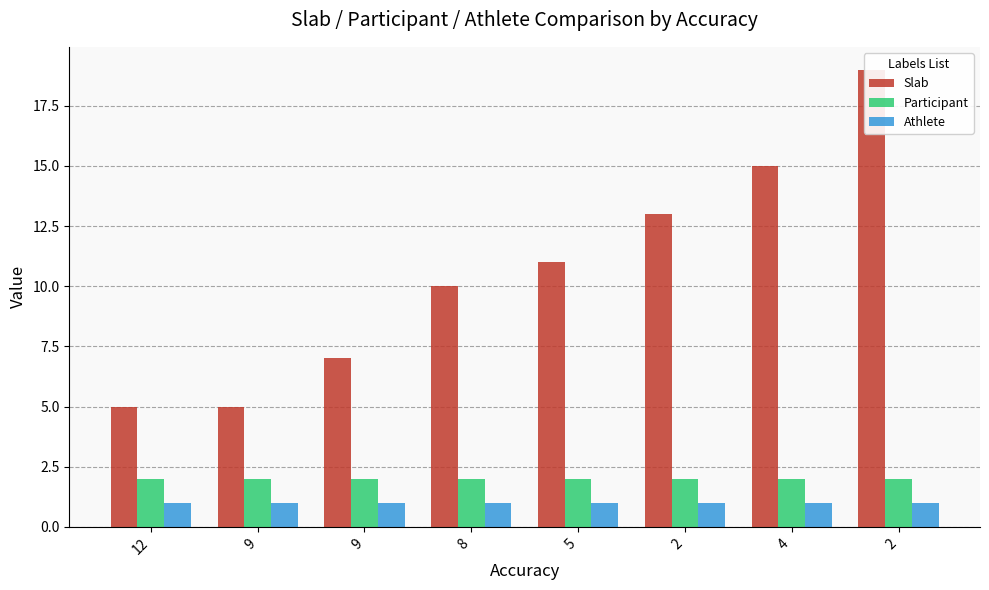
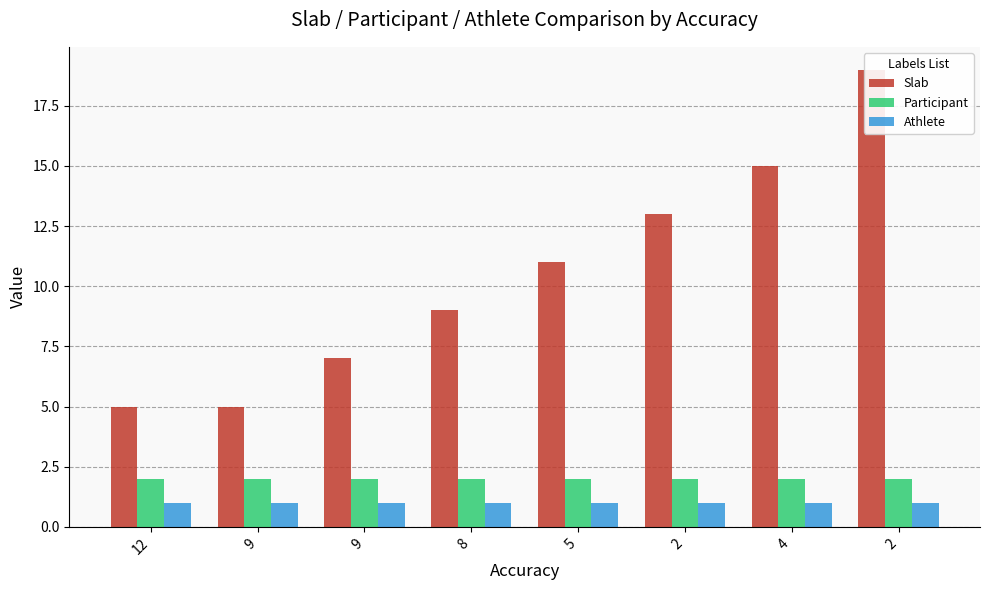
Slab, 8: 10 -> 9
